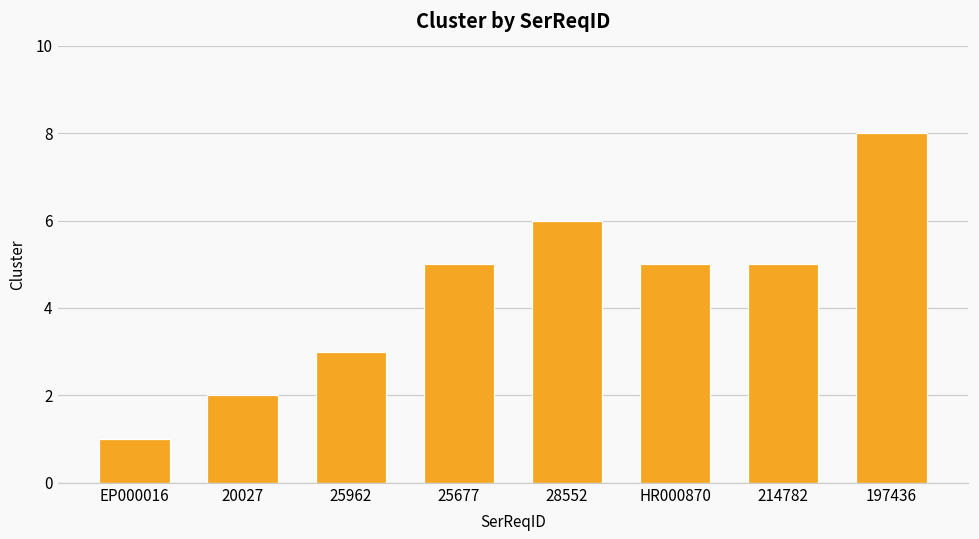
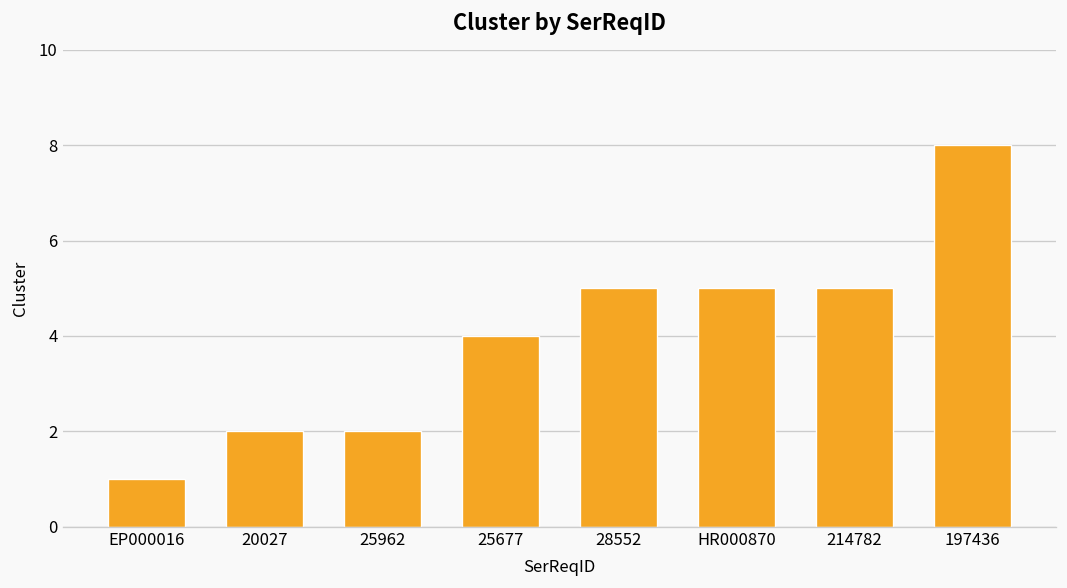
25962: 3 -> 2
25677: 5 -> 4
28552: 6 -> 5
